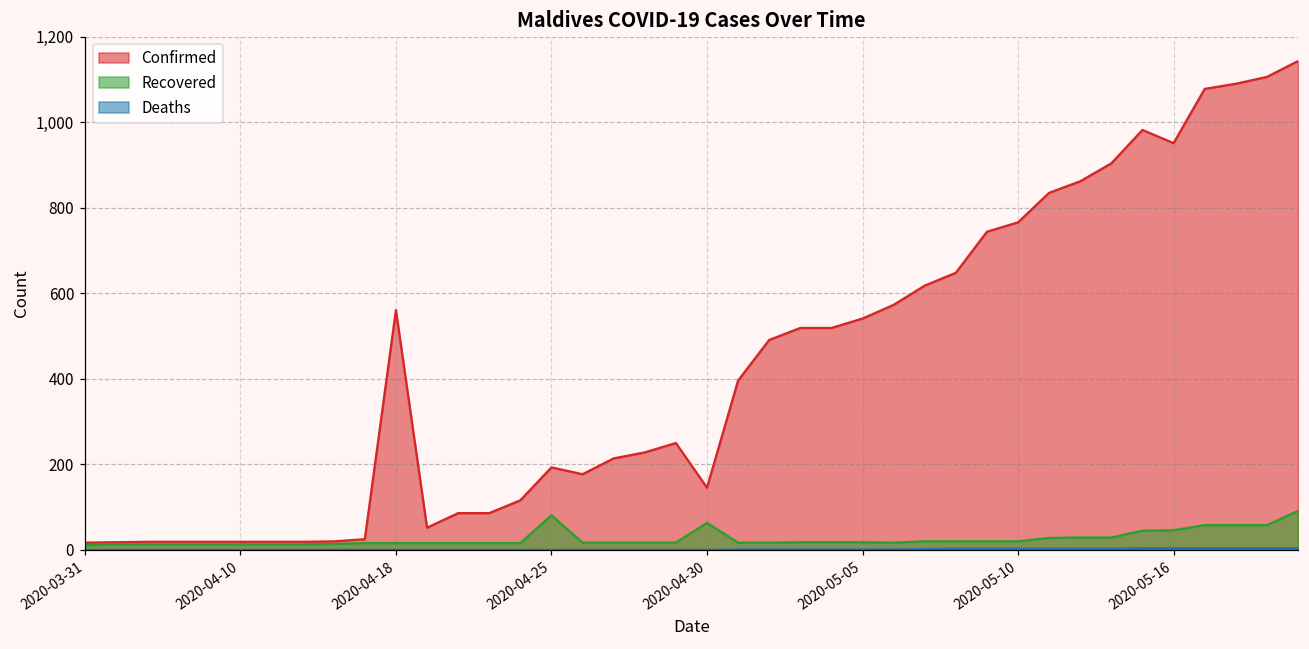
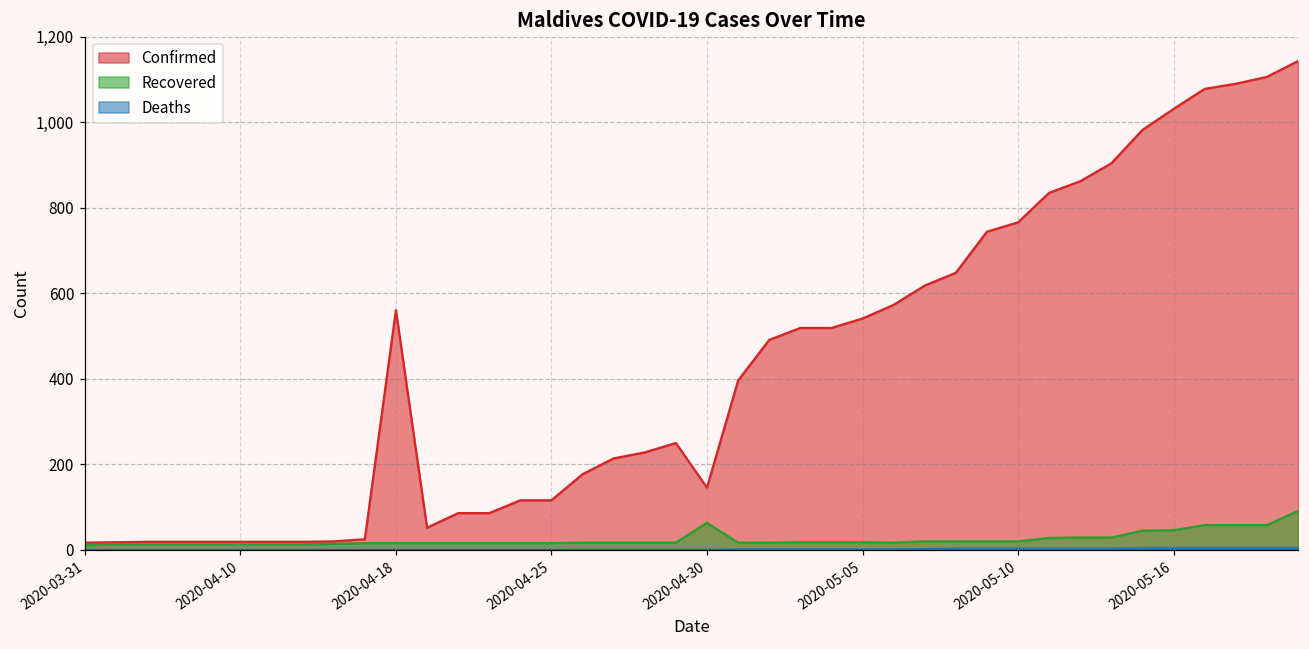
Confirmed, 2020-04-25: 190 -> 120
Recovered, 2020-04-25: 80 -> 20
Confirmed, 2020-05-16: 950 -> 1,030
